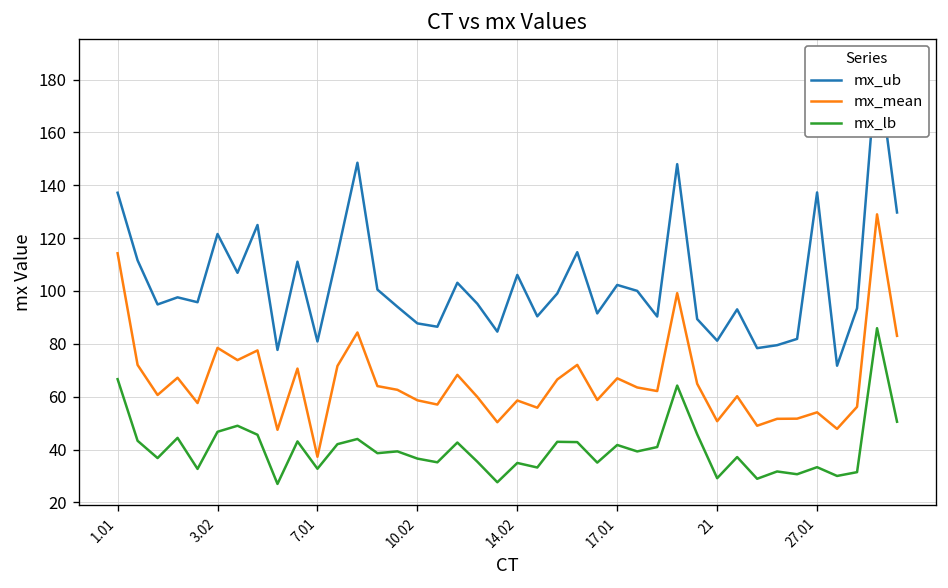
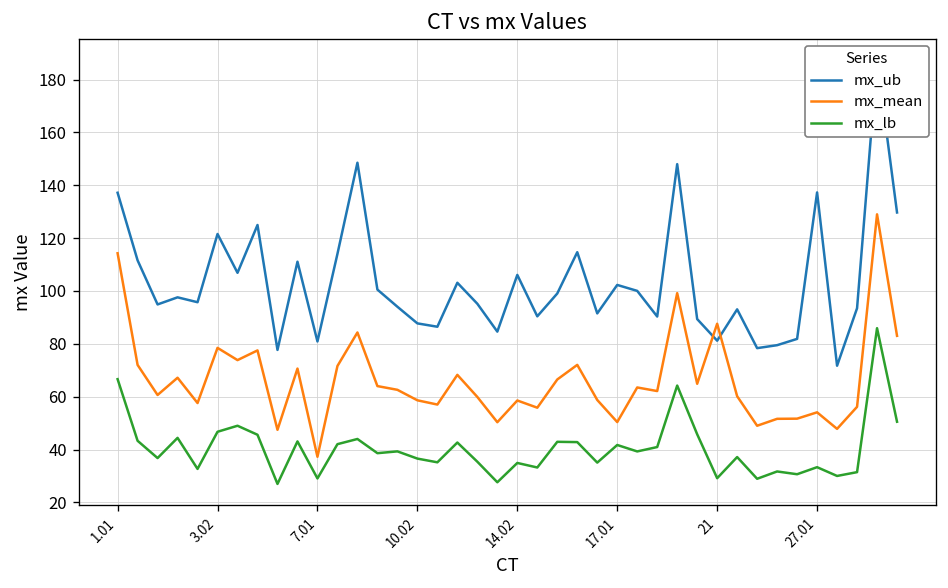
mx_lb, 7.01: 33 -> 29
mx_mean, 17.01: 67 -> 50
mx_mean, 21: 51 -> 88
